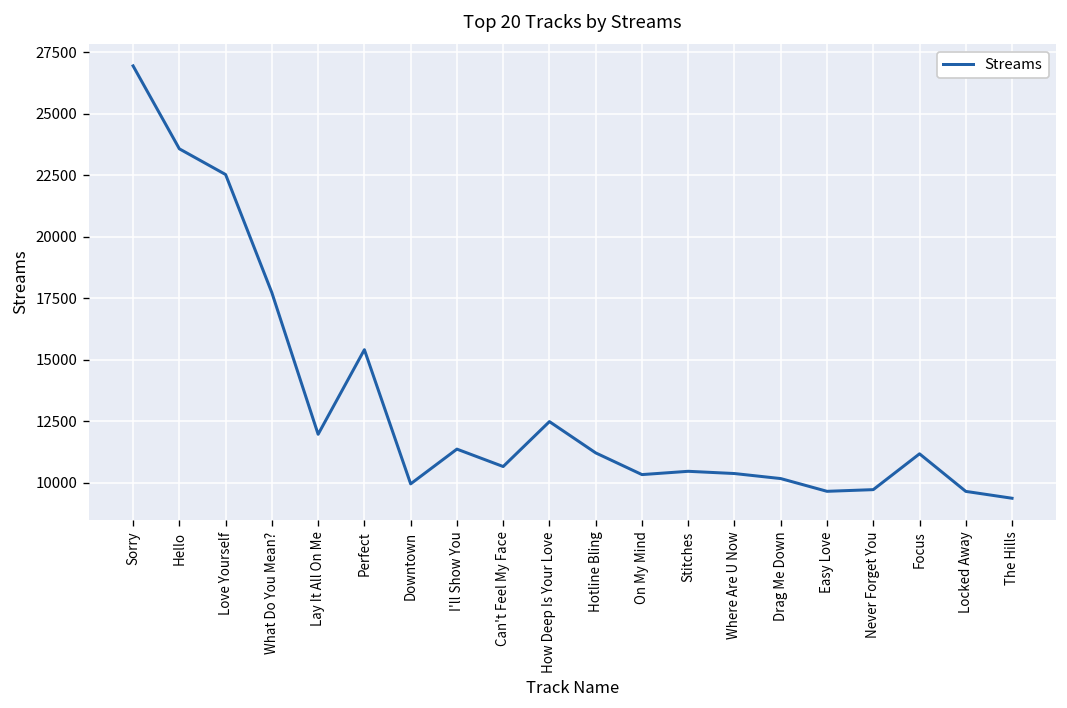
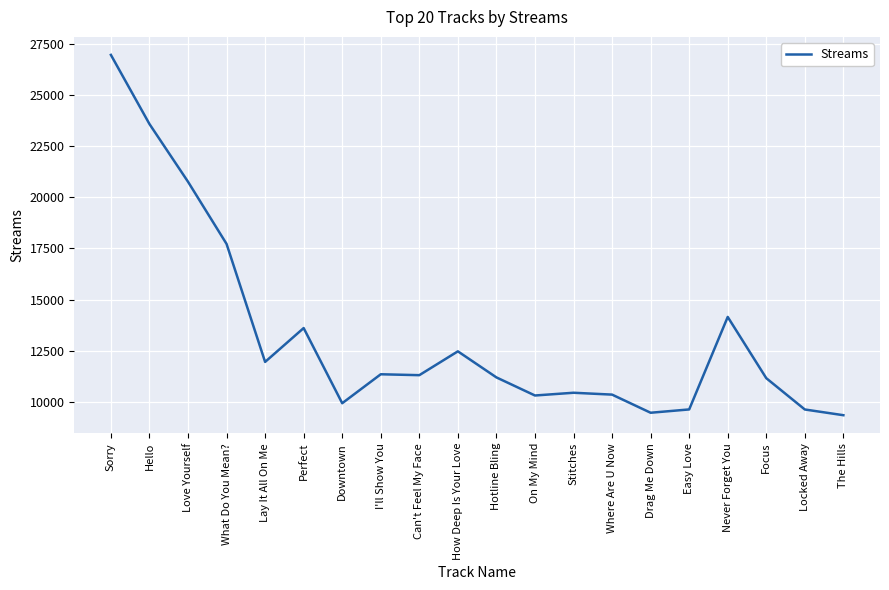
Love Yourself: 22500 -> 20800
Perfect: 15400 -> 13600
Can't Feel My Face: 10700 -> 11300
Drag Me Down: 10200 -> 9500
Never Forget You: 9700 -> 14200
